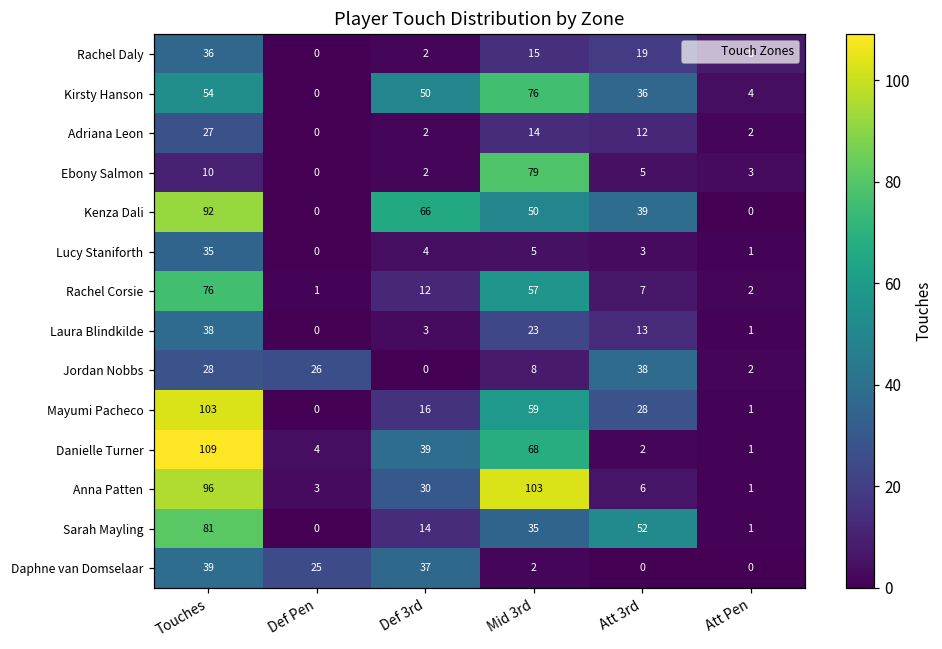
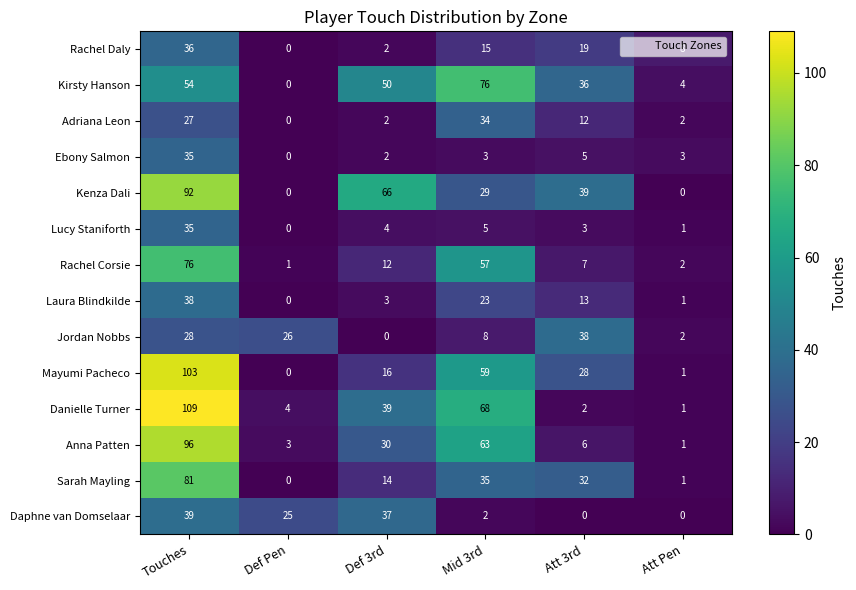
Adriana Leon, Mid 3rd: 14 -> 34
Ebony Salmon, Touches: 10 -> 35
Ebony Salmon, Mid 3rd: 79 -> 3
Kenza Dali, Mid 3rd: 50 -> 29
Anna Patten, Mid 3rd: 103 -> 63
Sarah Mayling, Att 3rd: 52 -> 32
